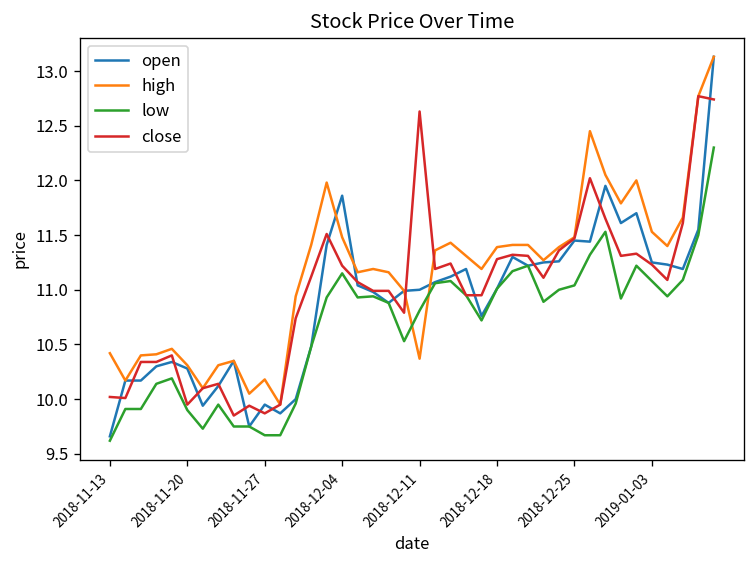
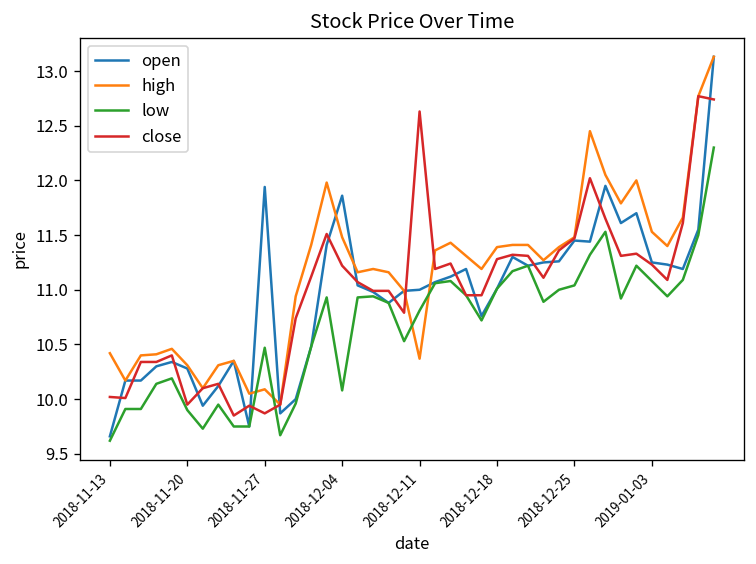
open, 2018-11-27: 10.0 -> 11.9
high, 2018-11-27: 10.2 -> 10.1
low, 2018-11-27: 9.7 -> 10.5
low, 2018-12-04: 11.2 -> 10.1
